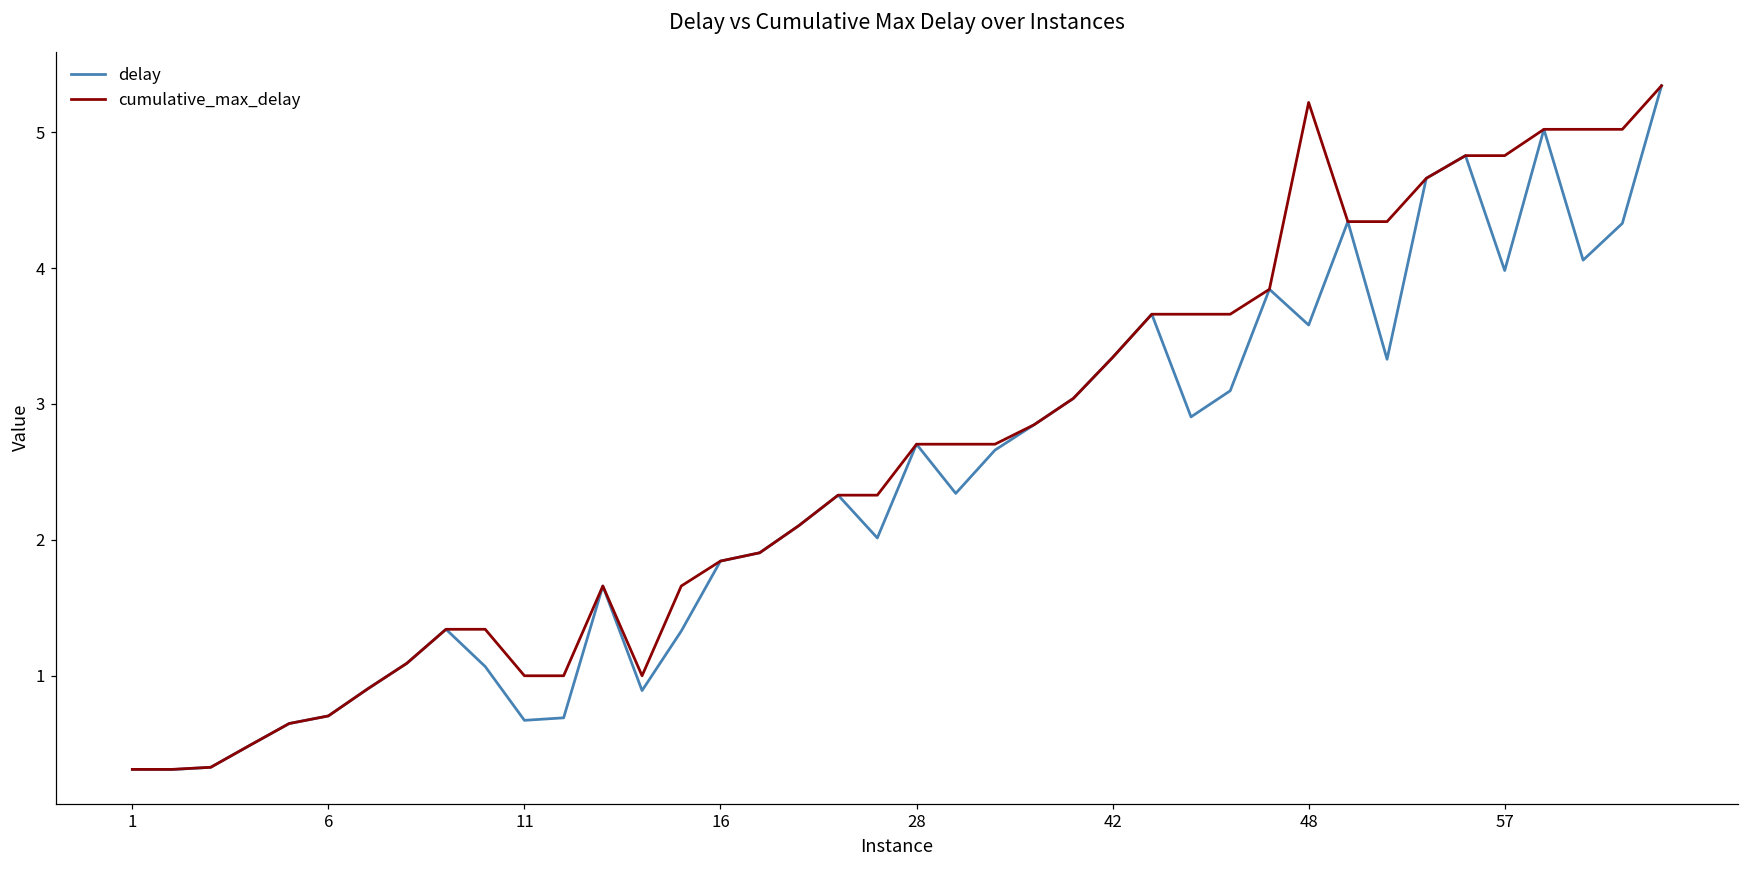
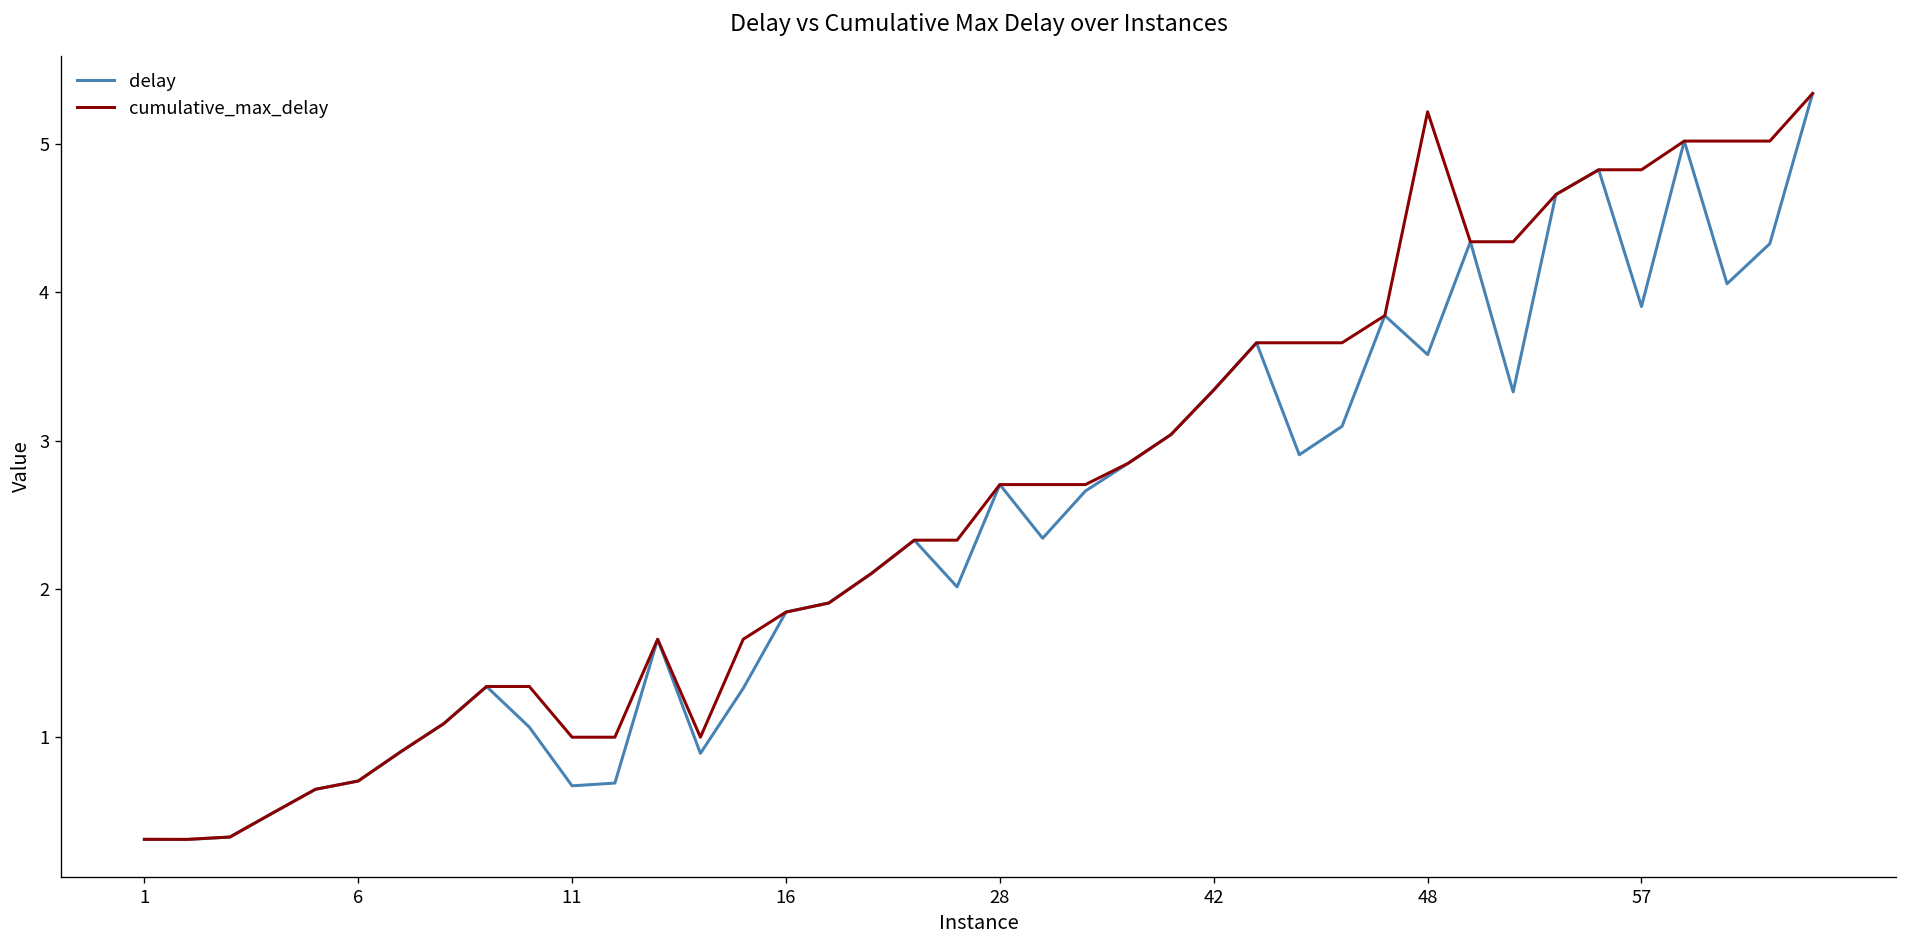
delay, 57: 3.98 -> 3.91
